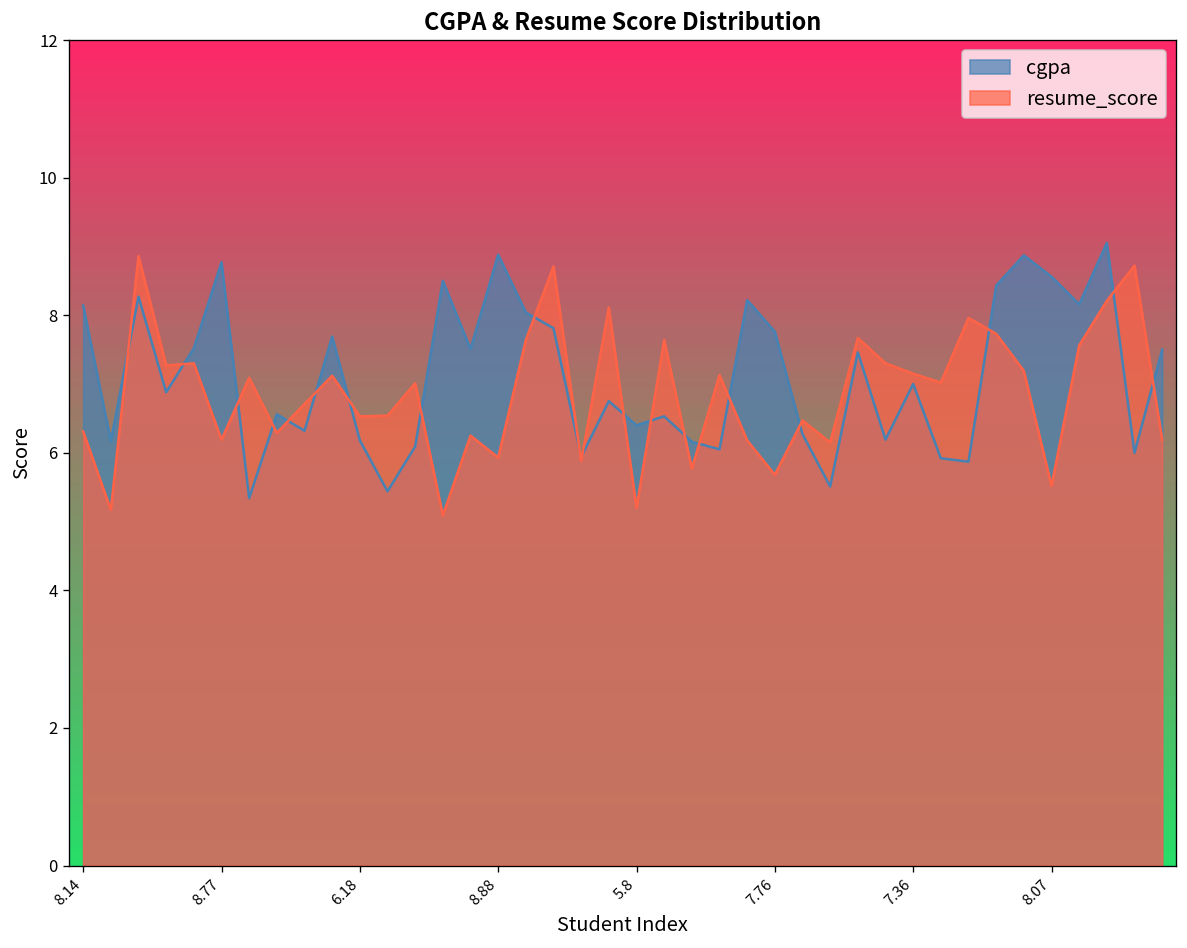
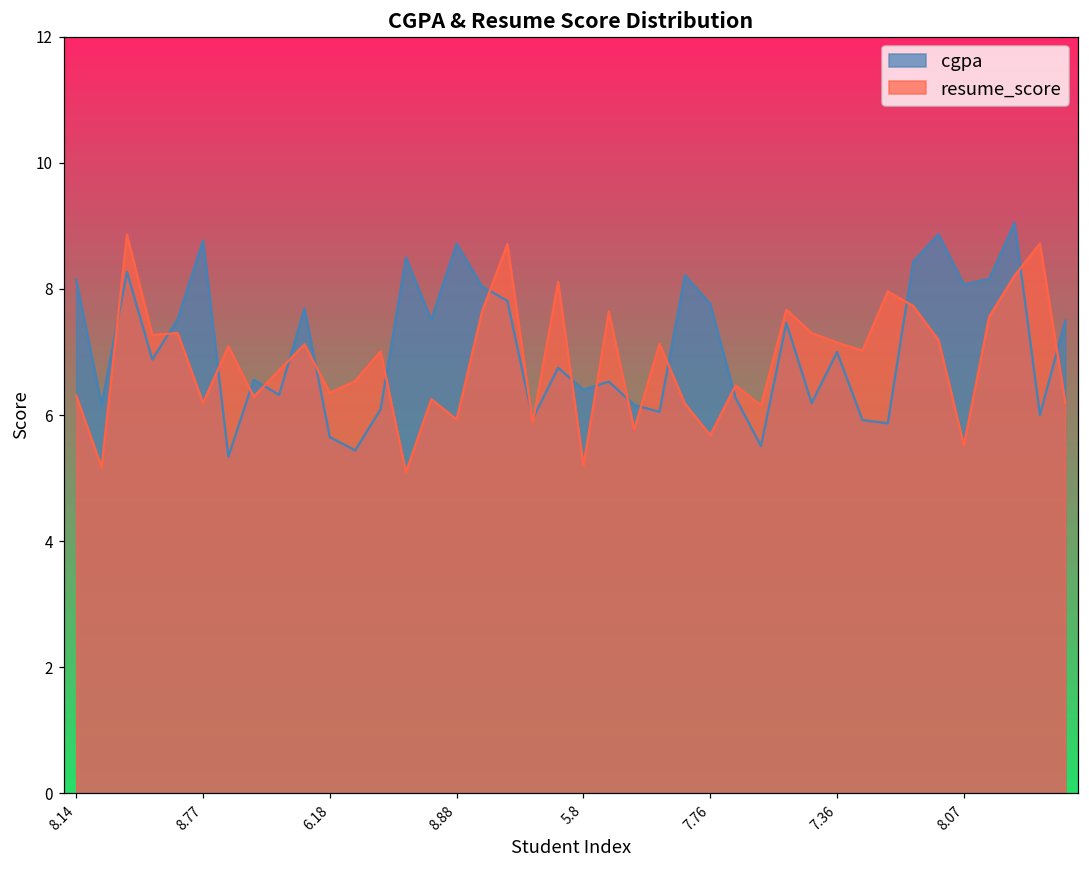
cgpa, 6.18: 6.2 -> 5.7
resume_score, 6.18: 6.5 -> 6.4
cgpa, 8.88: 8.9 -> 8.7
cgpa, 8.07: 8.6 -> 8.1
